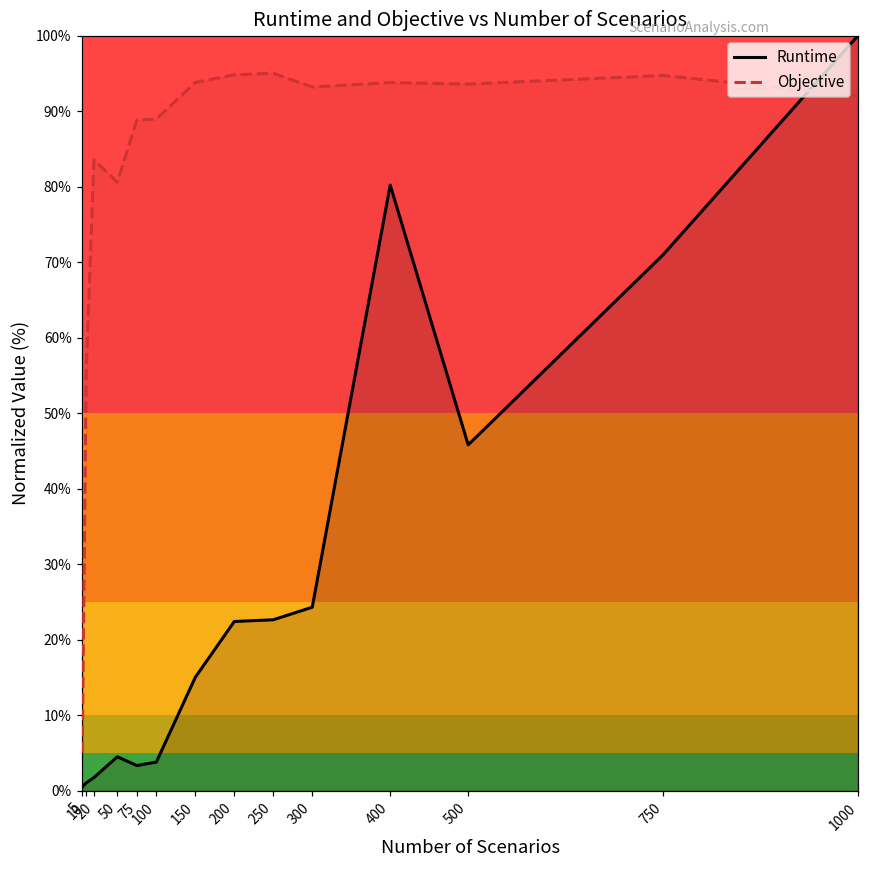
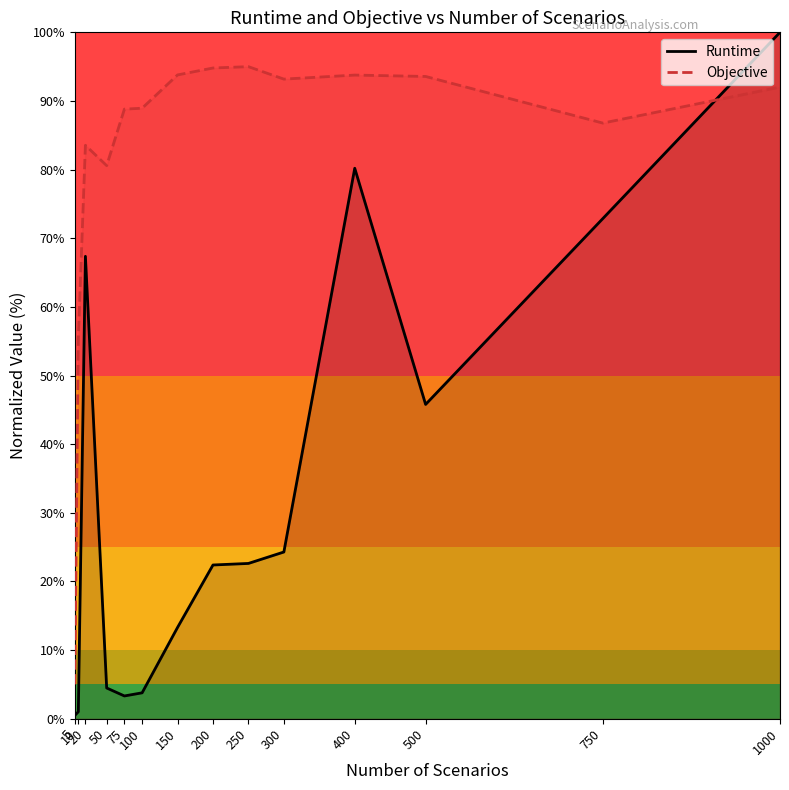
Runtime, 20: 2% -> 67%
Runtime, 150: 15% -> 13%
Runtime, 750: 71% -> 73%
Objective, 750: 95% -> 87%
